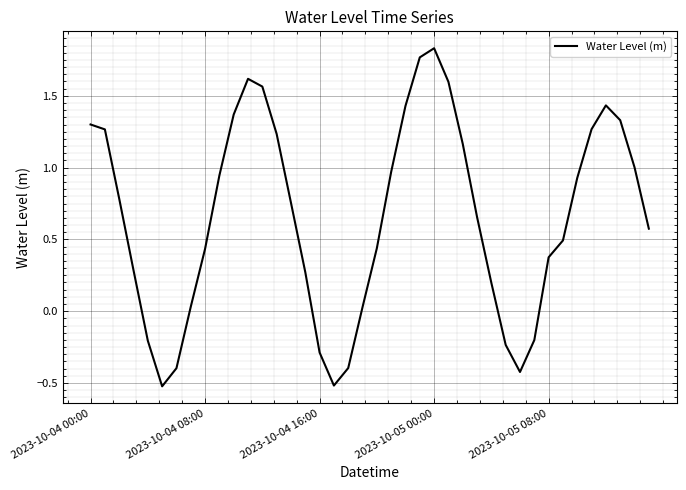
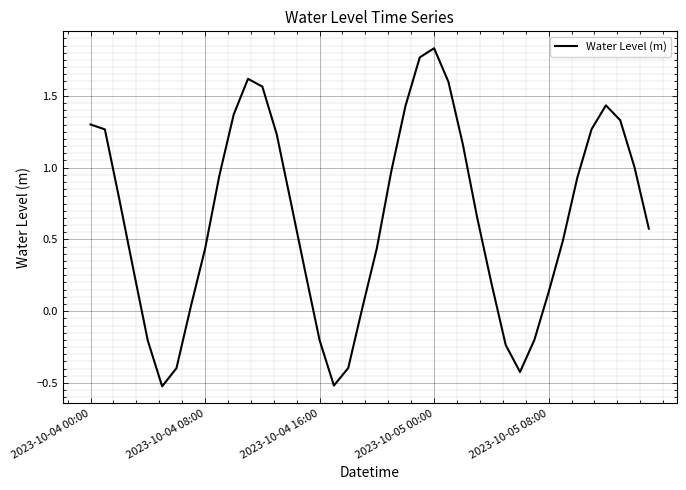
2023-10-04 16:00: -0.29 -> -0.20
2023-10-05 08:00: 0.38 -> 0.13
